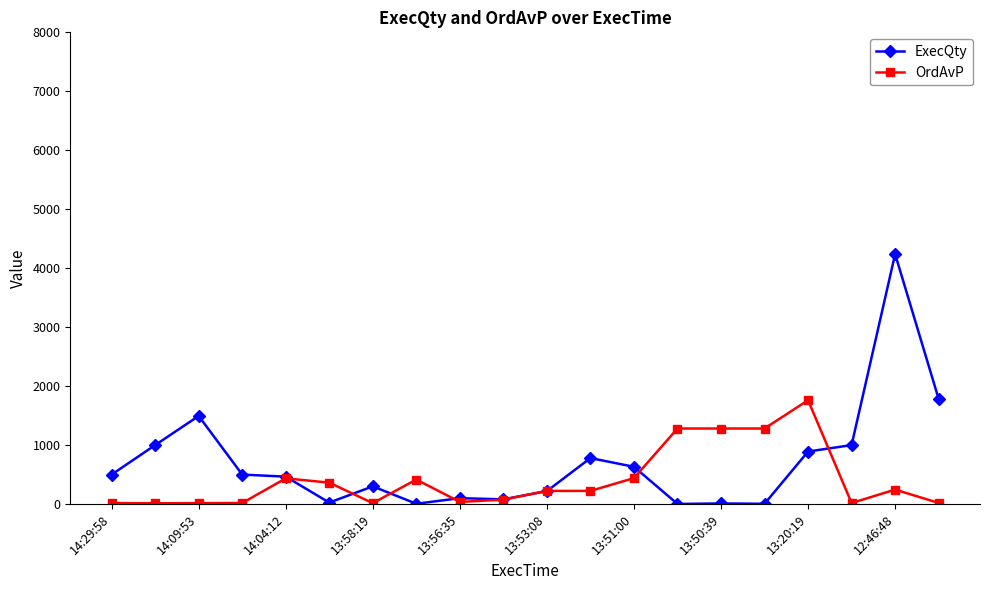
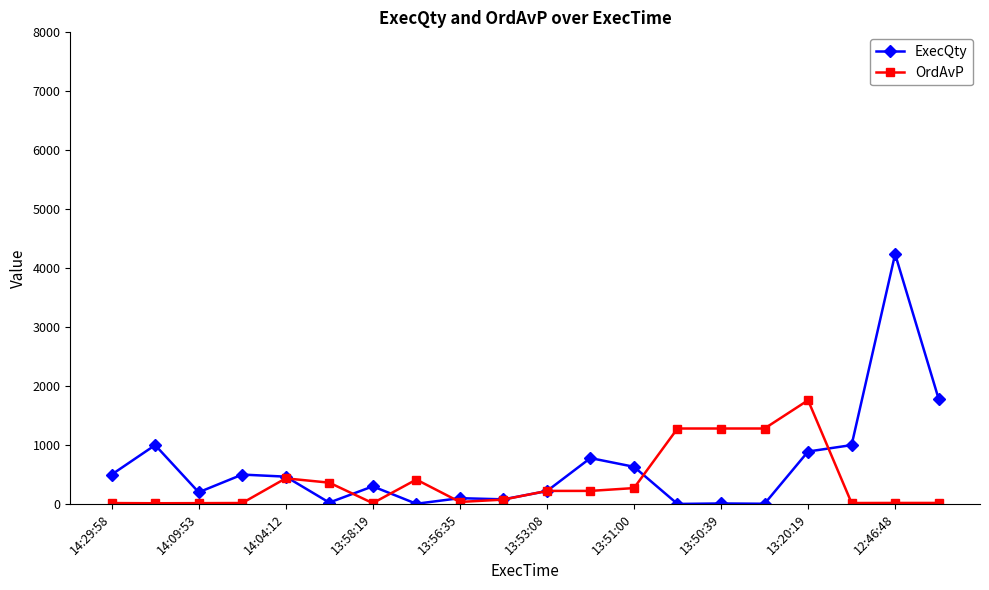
ExecQty, 14:09:53: 1500 -> 200
OrdAvP, 13:51:00: 400 -> 300
OrdAvP, 12:46:48: 200 -> 0
